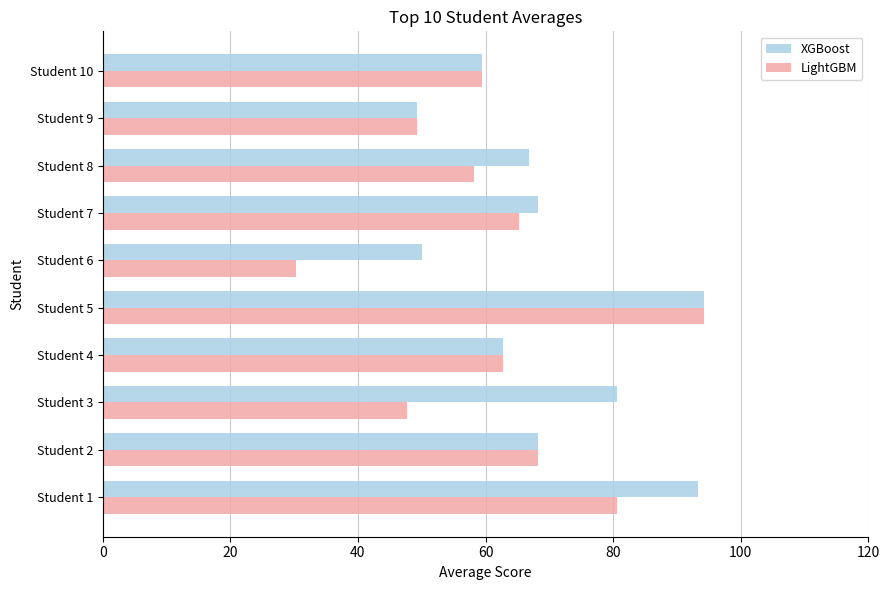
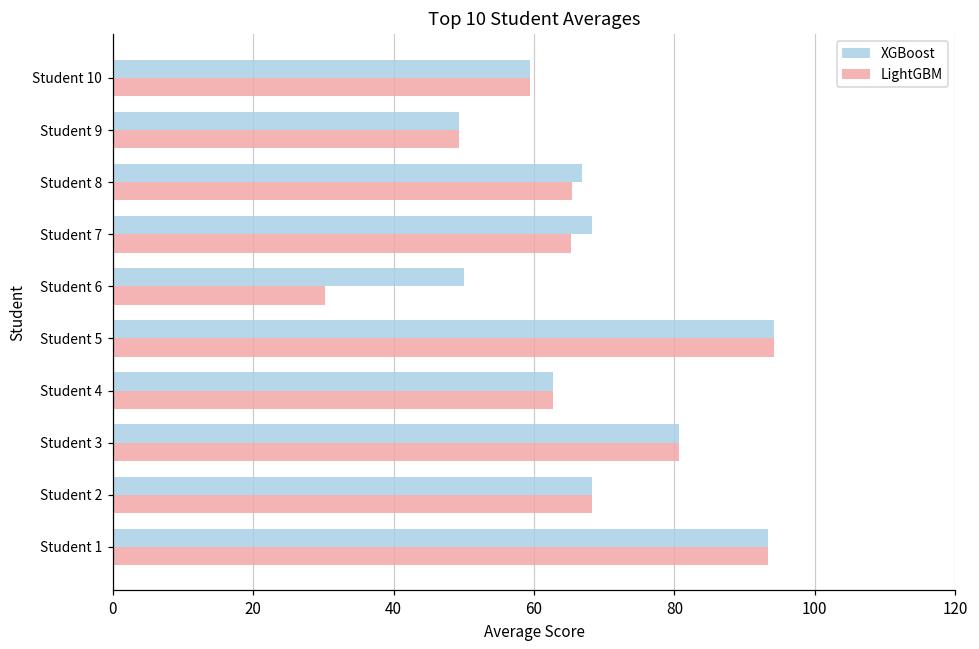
LightGBM, Student 8: 58 -> 65
LightGBM, Student 3: 48 -> 81
LightGBM, Student 1: 81 -> 93
